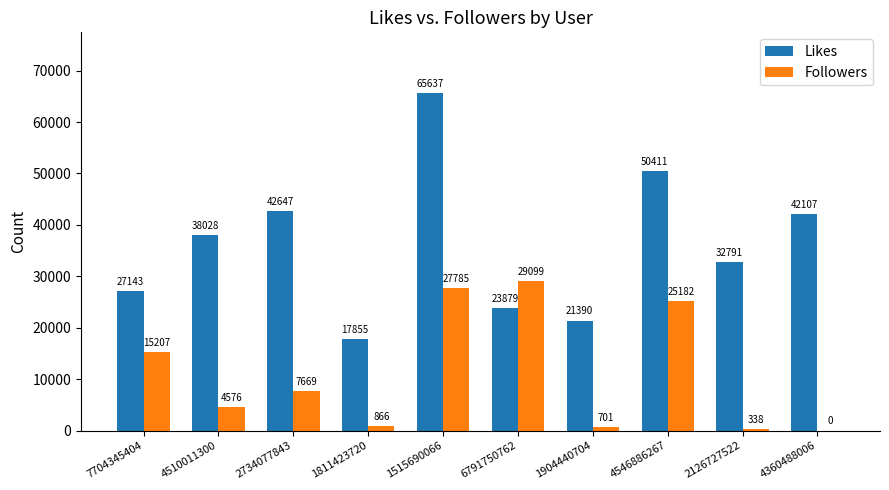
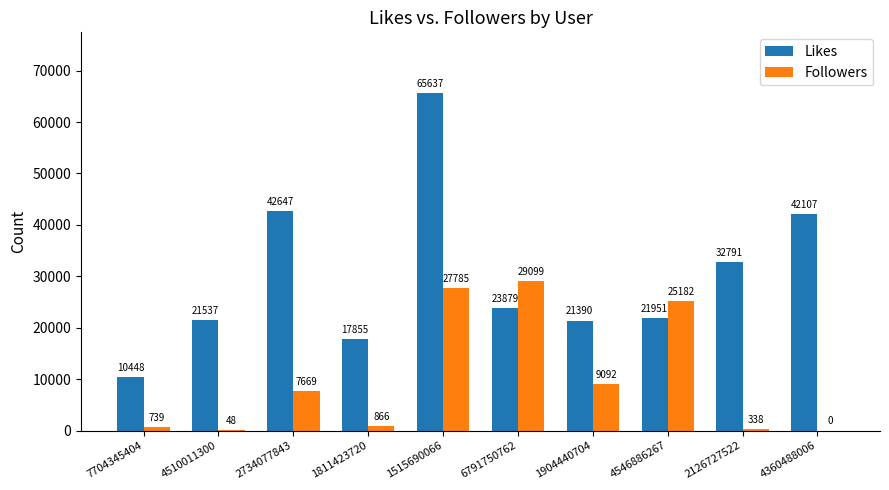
Likes, 7704345404: 27143 -> 10448
Followers, 7704345404: 15207 -> 739
Likes, 4510011300: 38028 -> 21537
Followers, 4510011300: 4576 -> 48
Followers, 1904440704: 701 -> 9092
Likes, 4546886267: 50411 -> 21951
